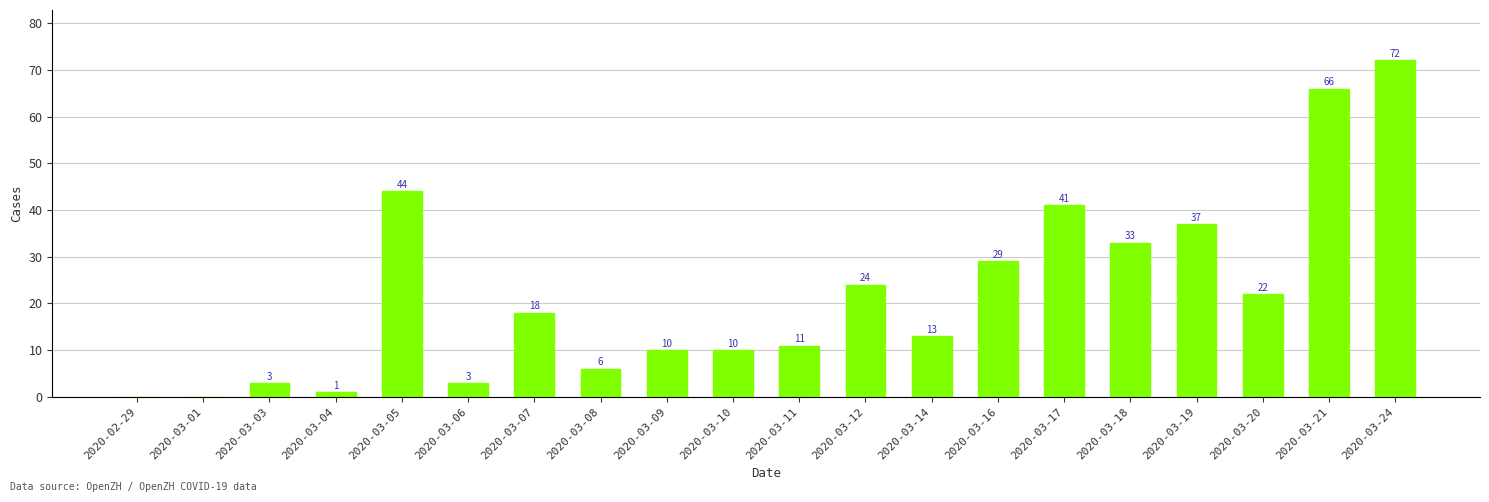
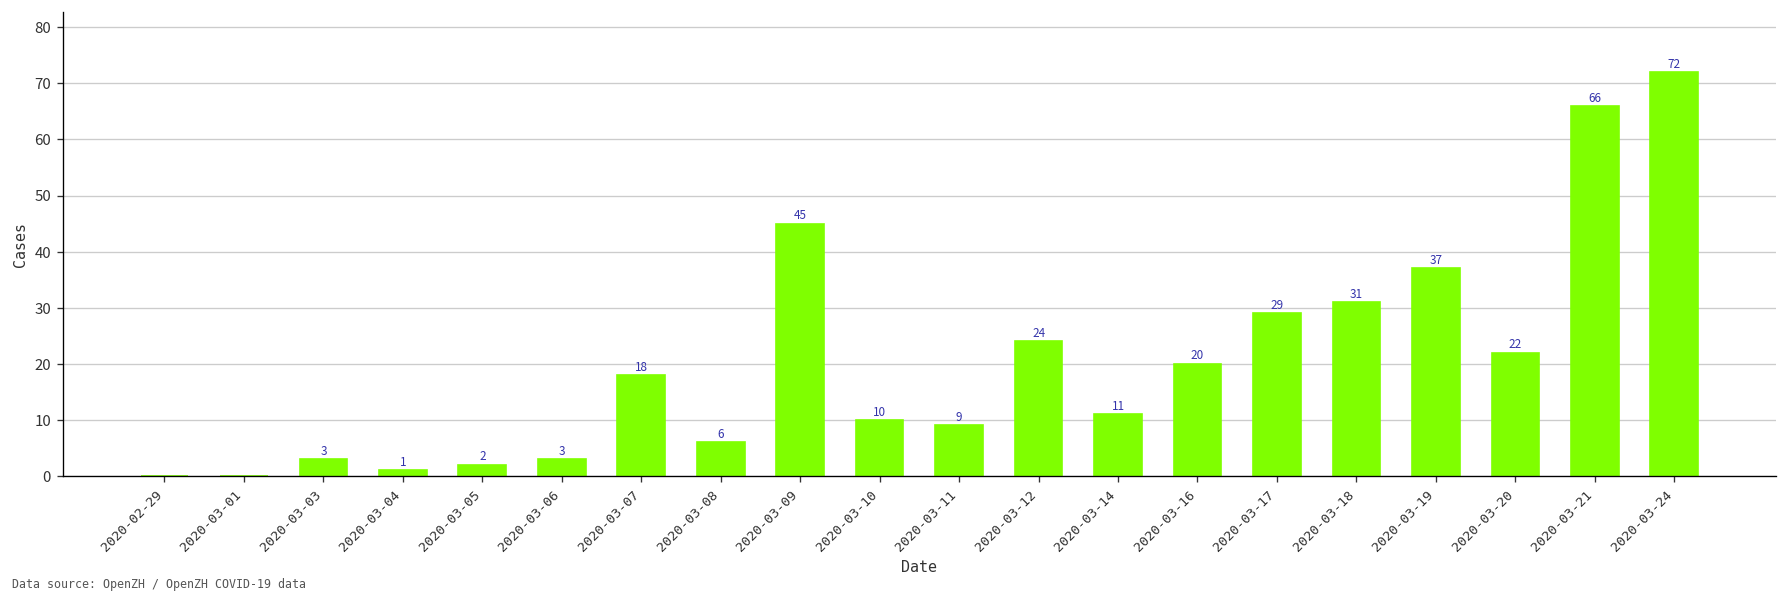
2020-03-05: 44 -> 2
2020-03-09: 10 -> 45
2020-03-11: 11 -> 9
2020-03-14: 13 -> 11
2020-03-16: 29 -> 20
2020-03-17: 41 -> 29
2020-03-18: 33 -> 31
